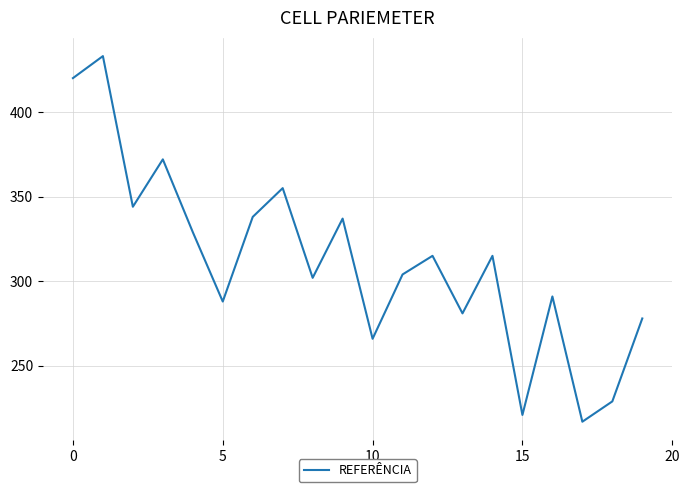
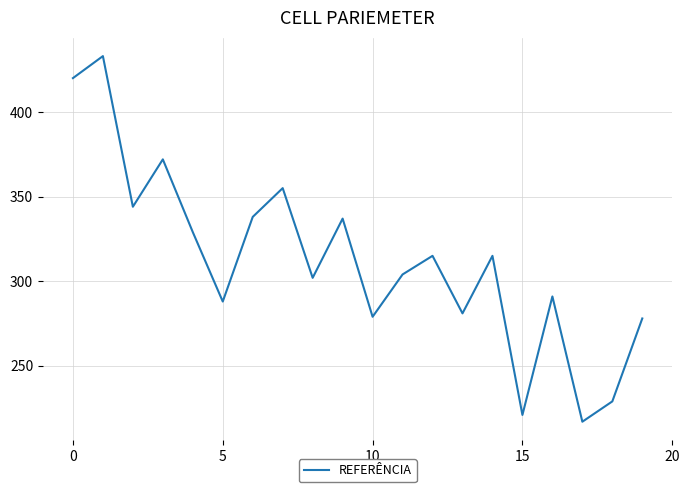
10: 266 -> 279
